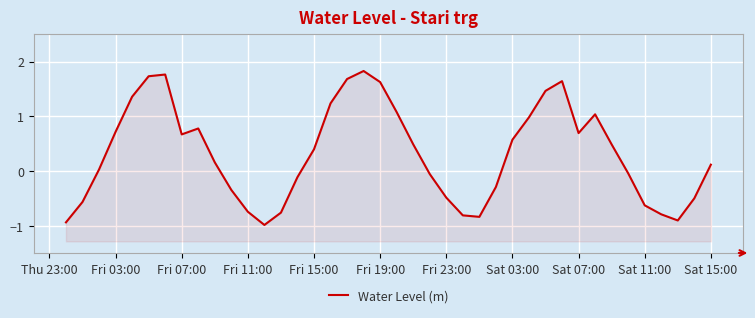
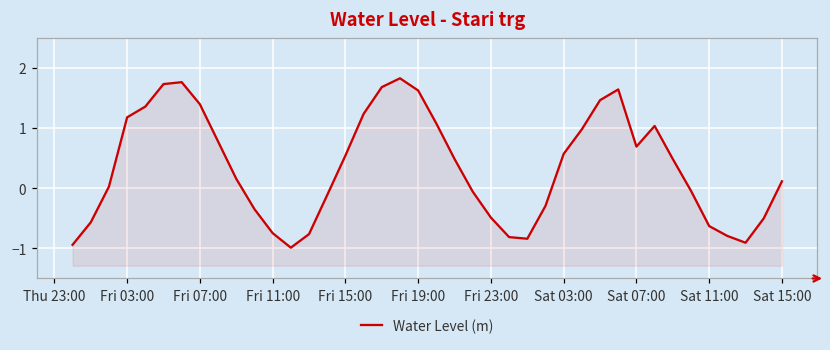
Fri 03:00: 0.7 -> 1.2
Fri 07:00: 0.7 -> 1.4
Fri 15:00: 0.4 -> 0.5
